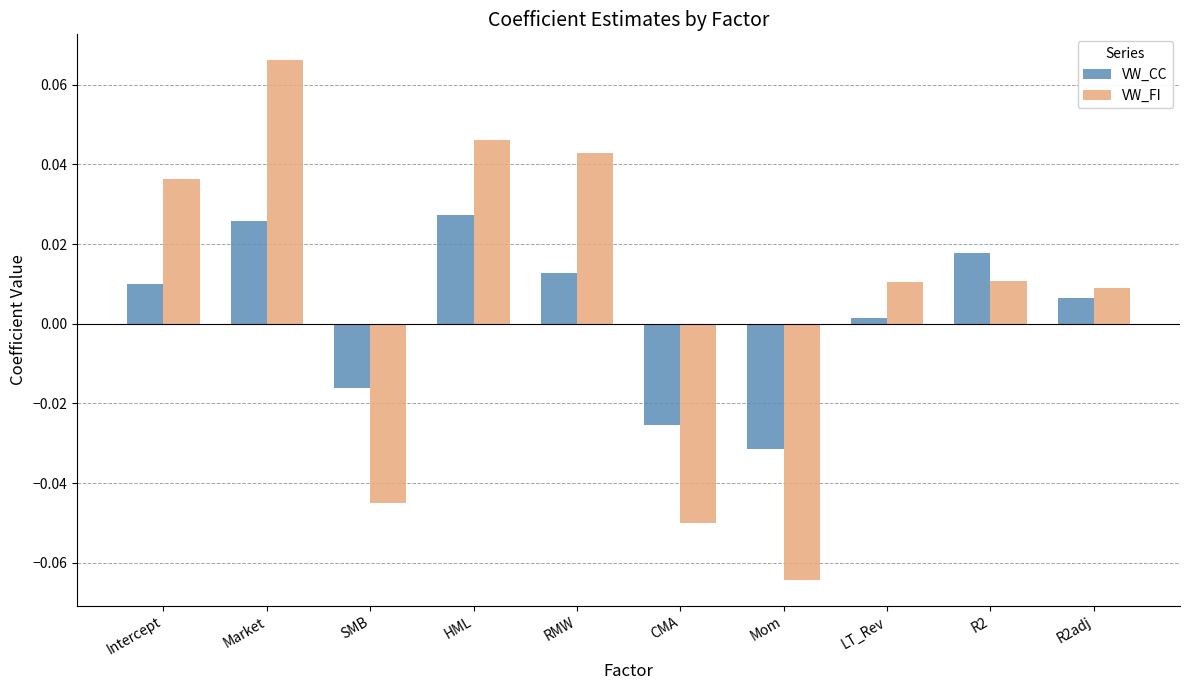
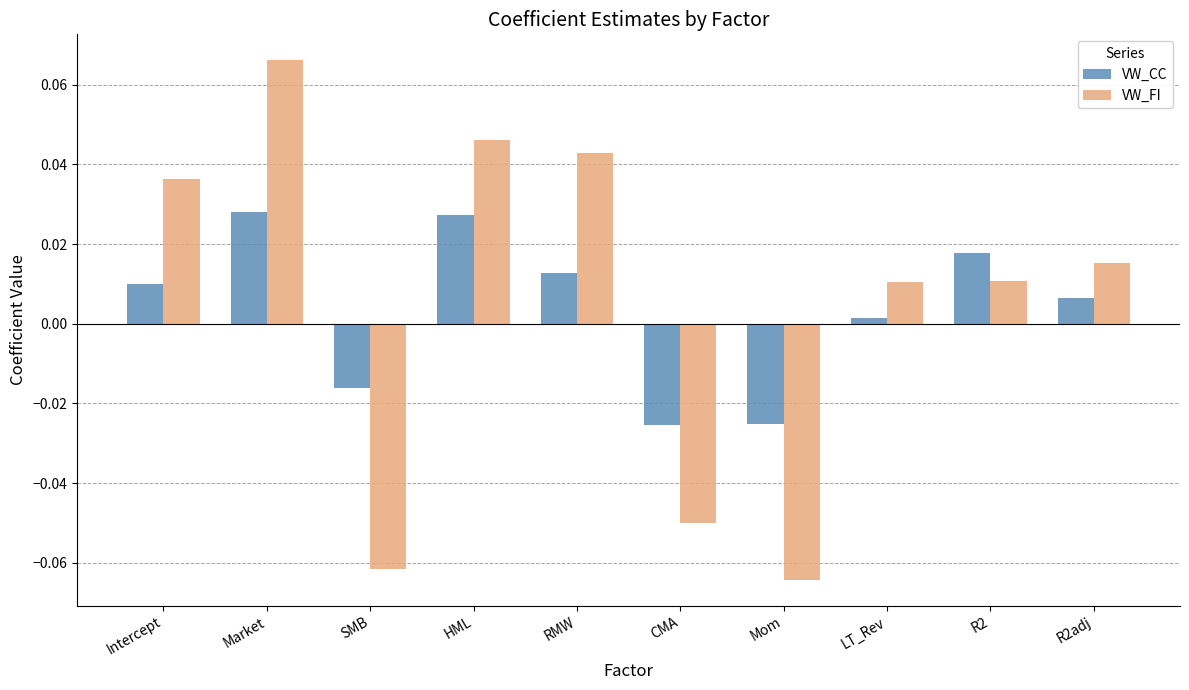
VW_CC, Market: 0.026 -> 0.028
VW_FI, SMB: -0.045 -> -0.061
VW_CC, Mom: -0.032 -> -0.025
VW_FI, R2adj: 0.009 -> 0.015
